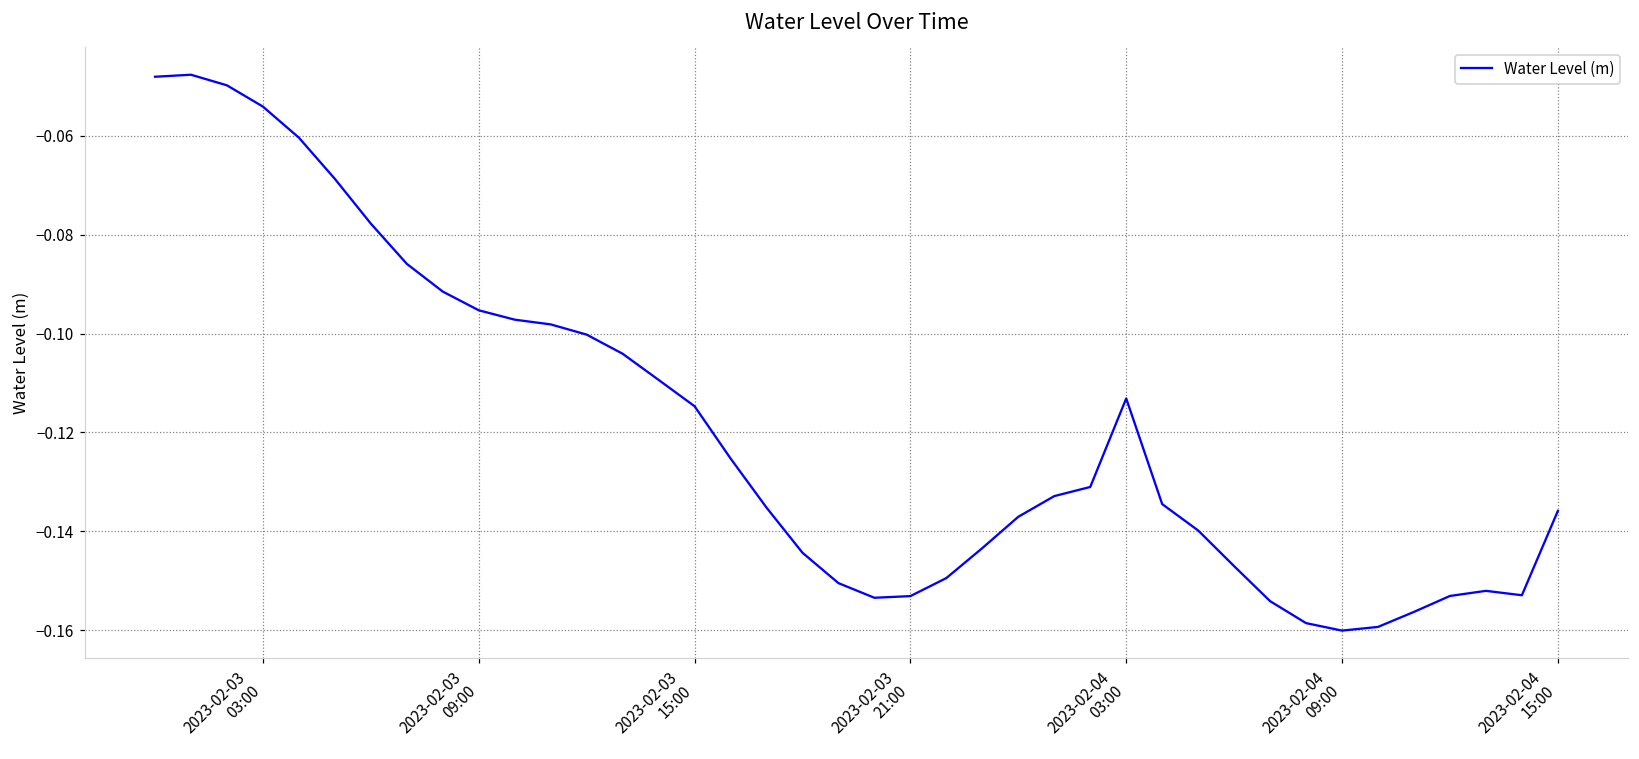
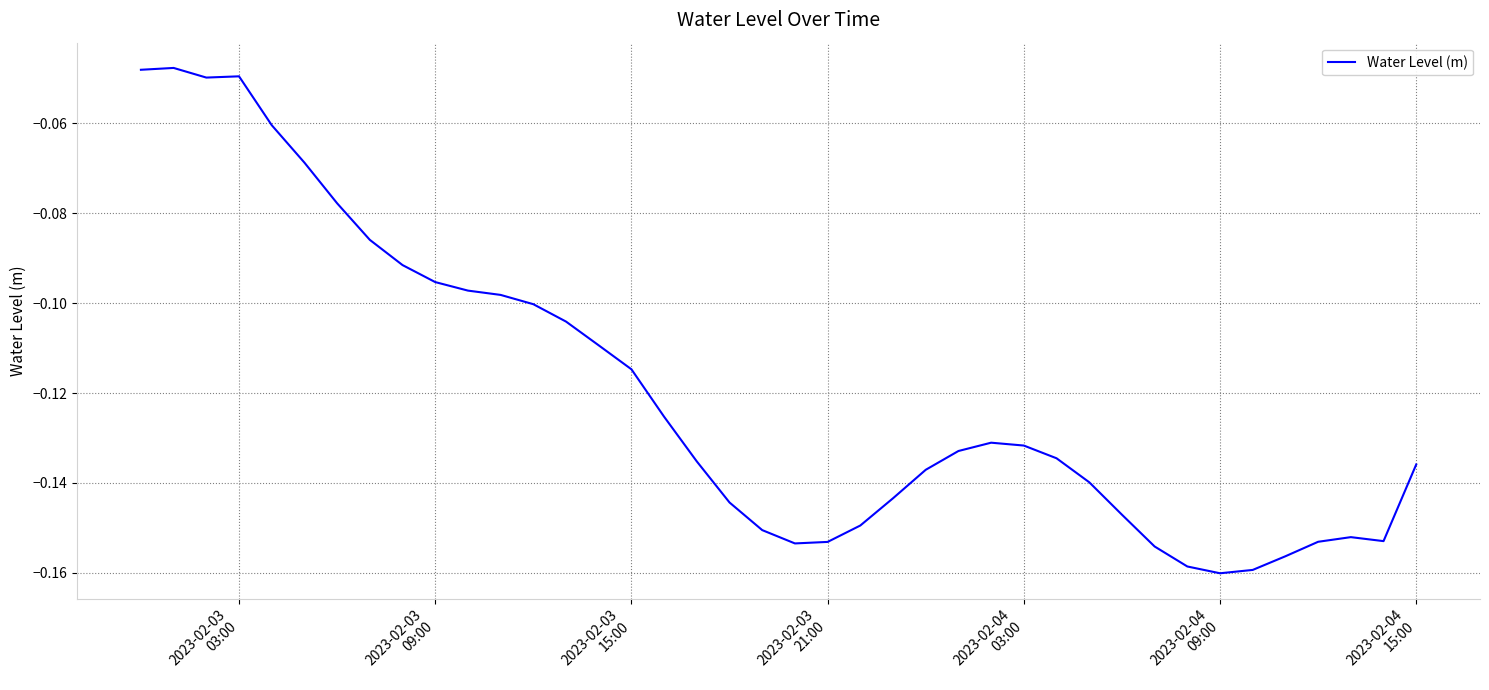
2023-02-03 03:00: -0.054 -> -0.050
2023-02-04 03:00: -0.113 -> -0.132
